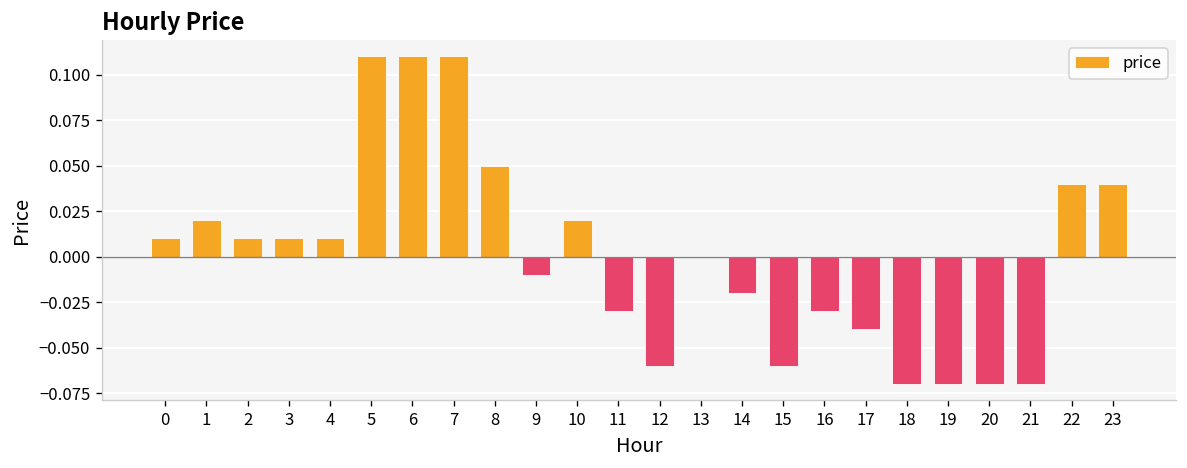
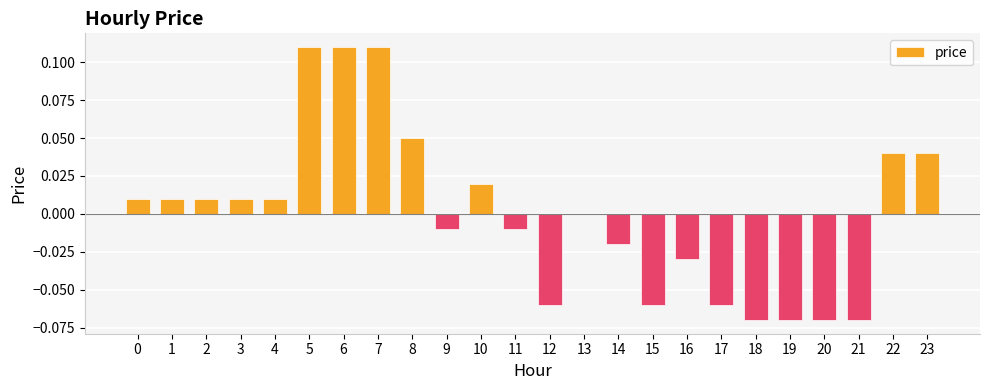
1: 0.02 -> 0.01
11: -0.03 -> -0.01
17: -0.04 -> -0.06
